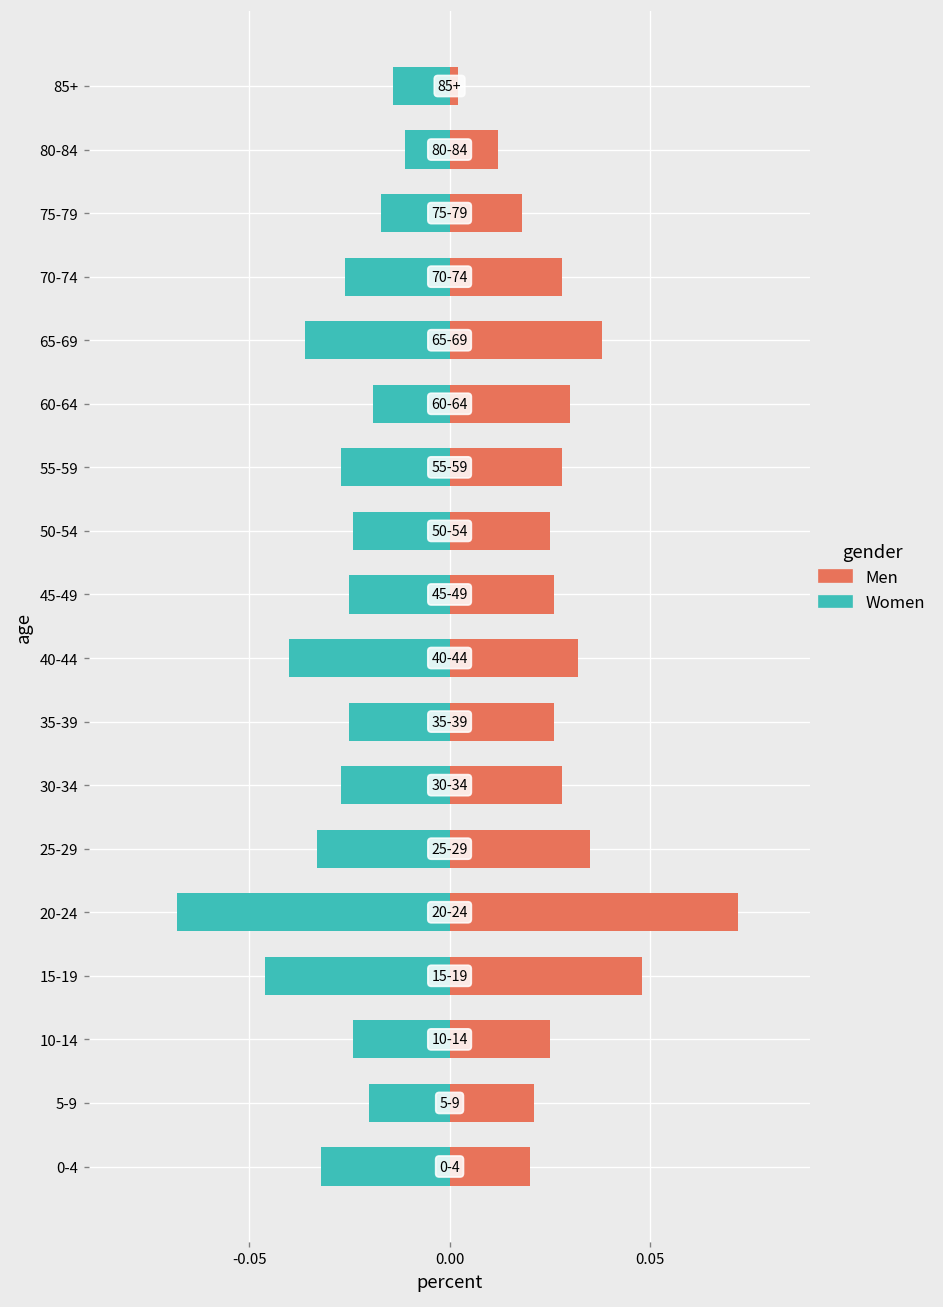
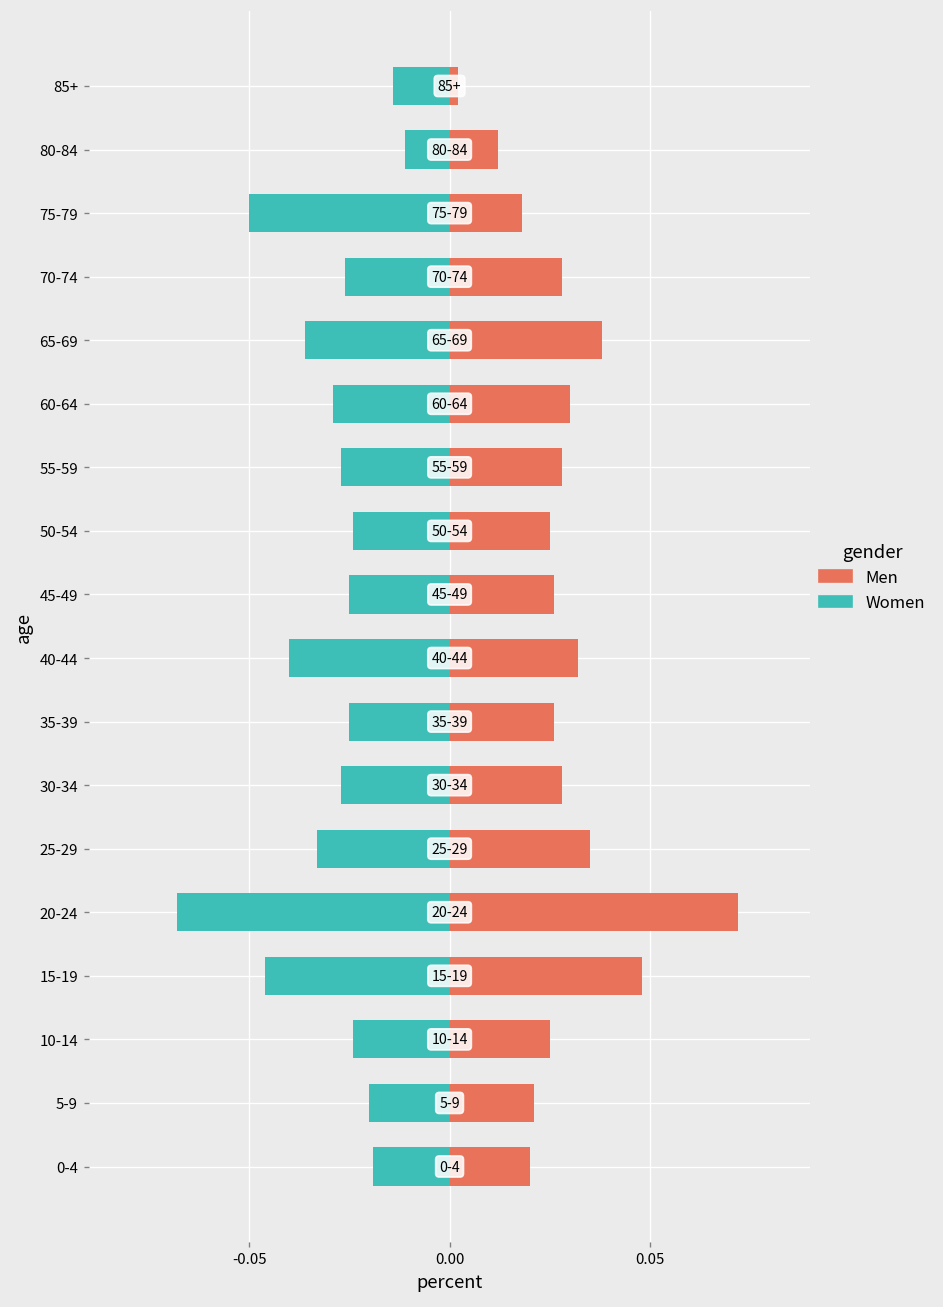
Women, 75-79: -0.017 -> -0.050
Women, 60-64: -0.019 -> -0.029
Women, 0-4: -0.032 -> -0.019
